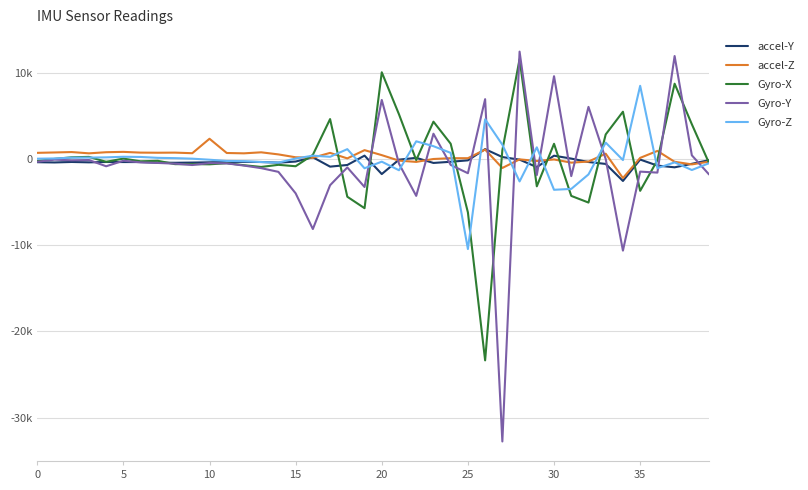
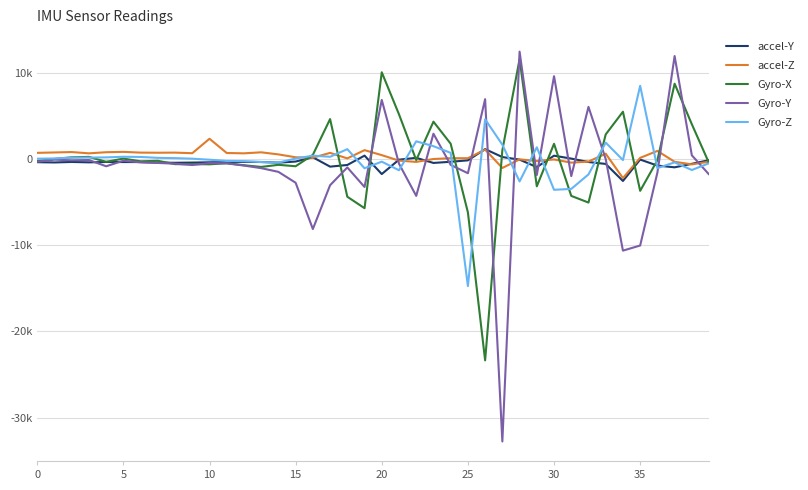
Gyro-Y, 15: -4000 -> -3000
Gyro-Z, 25: -10000 -> -15000
Gyro-Y, 35: -1000 -> -10000
